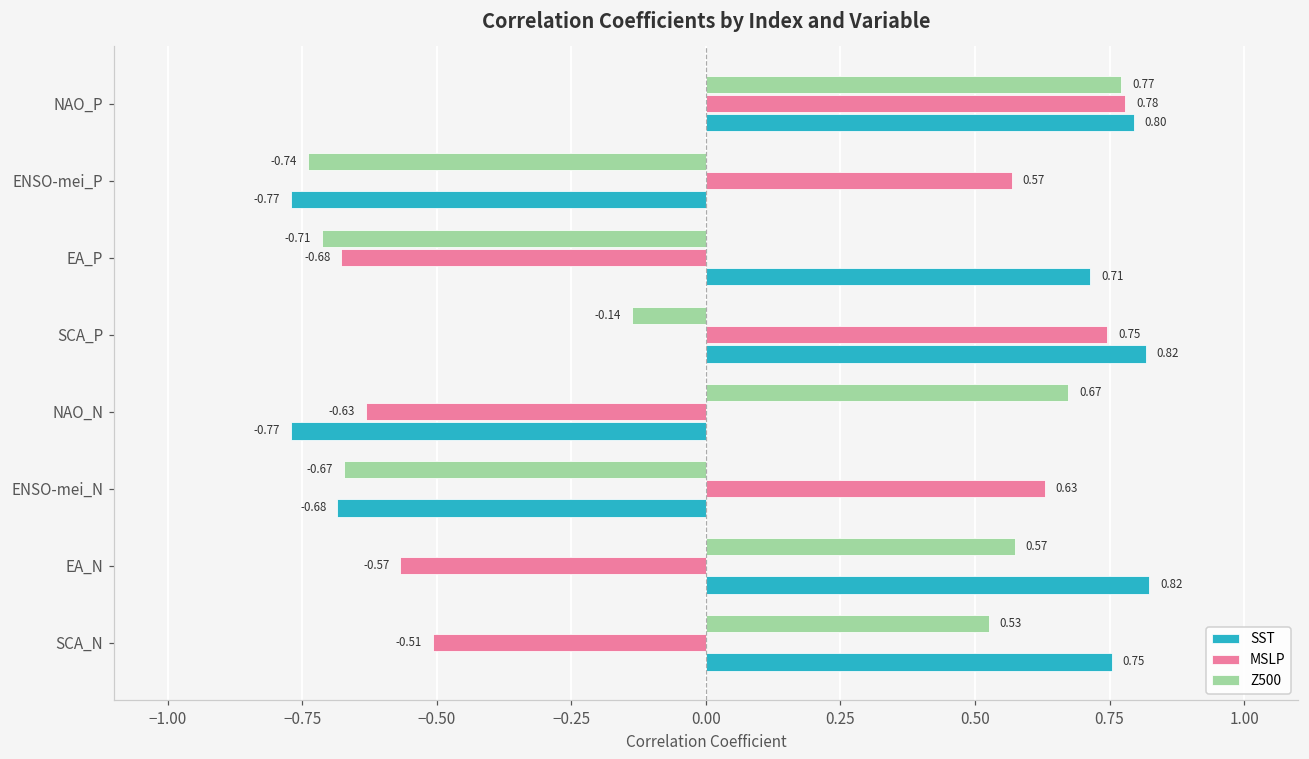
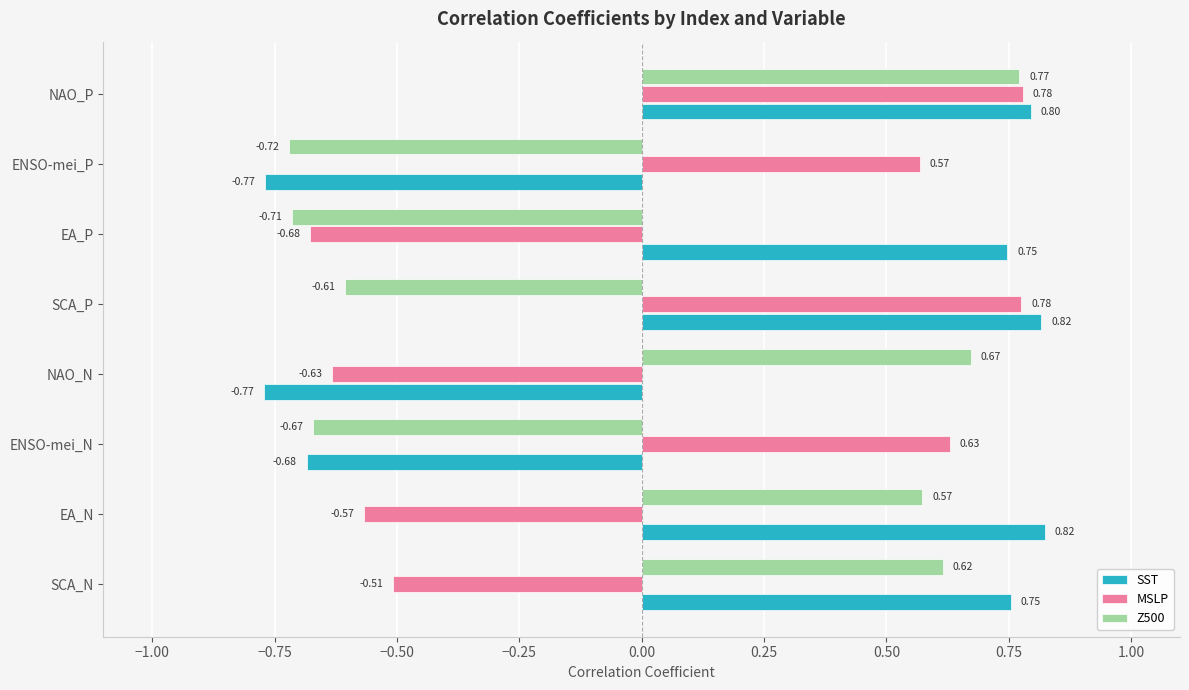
Z500, ENSO-mei_P: -0.74 -> -0.72
SST, EA_P: 0.71 -> 0.75
Z500, SCA_P: -0.14 -> -0.61
MSLP, SCA_P: 0.75 -> 0.78
Z500, SCA_N: 0.53 -> 0.62
